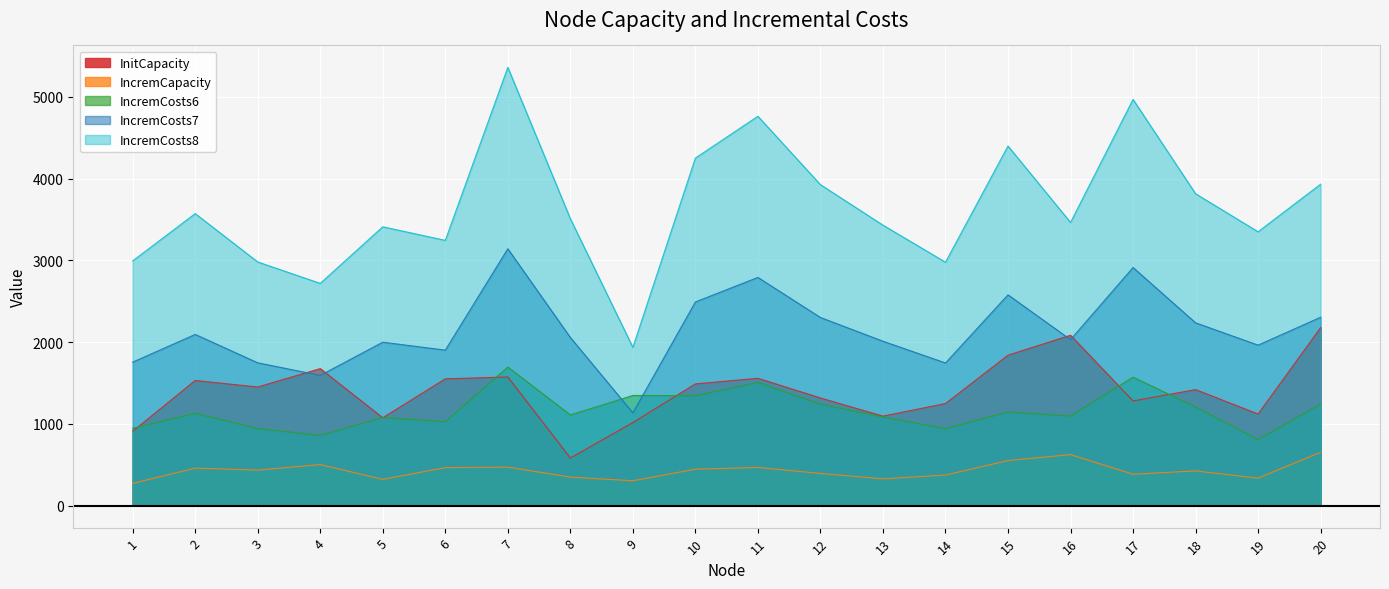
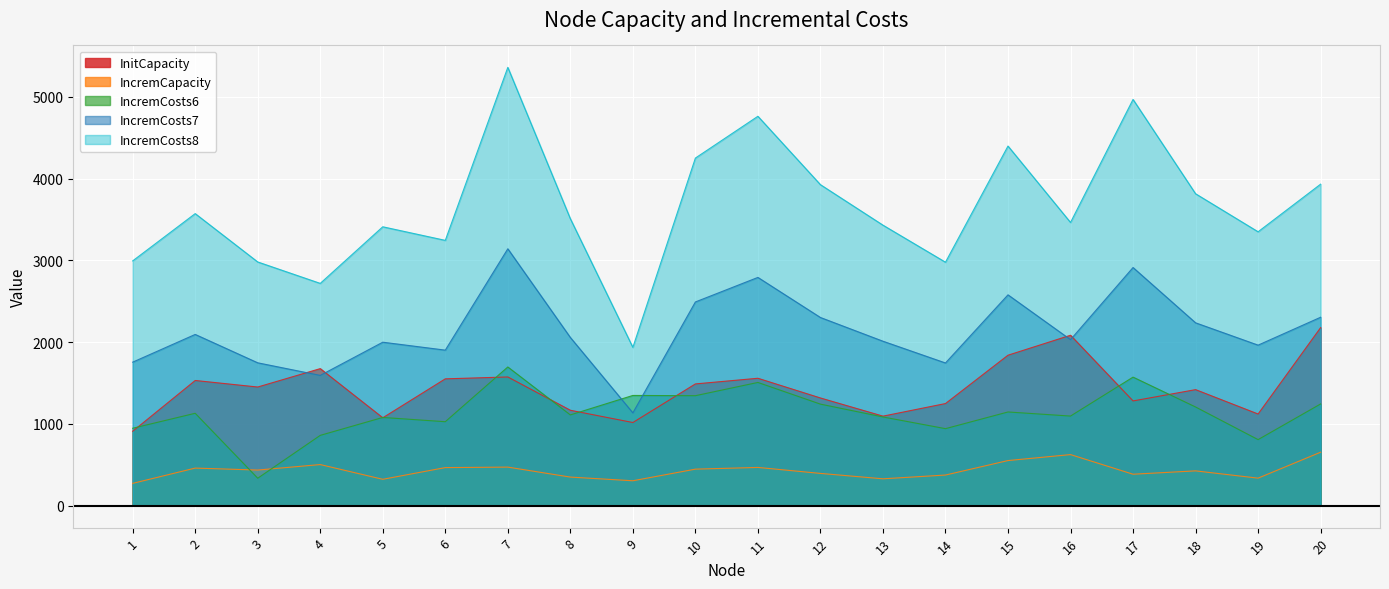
IncremCosts6, 3: 900 -> 300
InitCapacity, 8: 600 -> 1200
